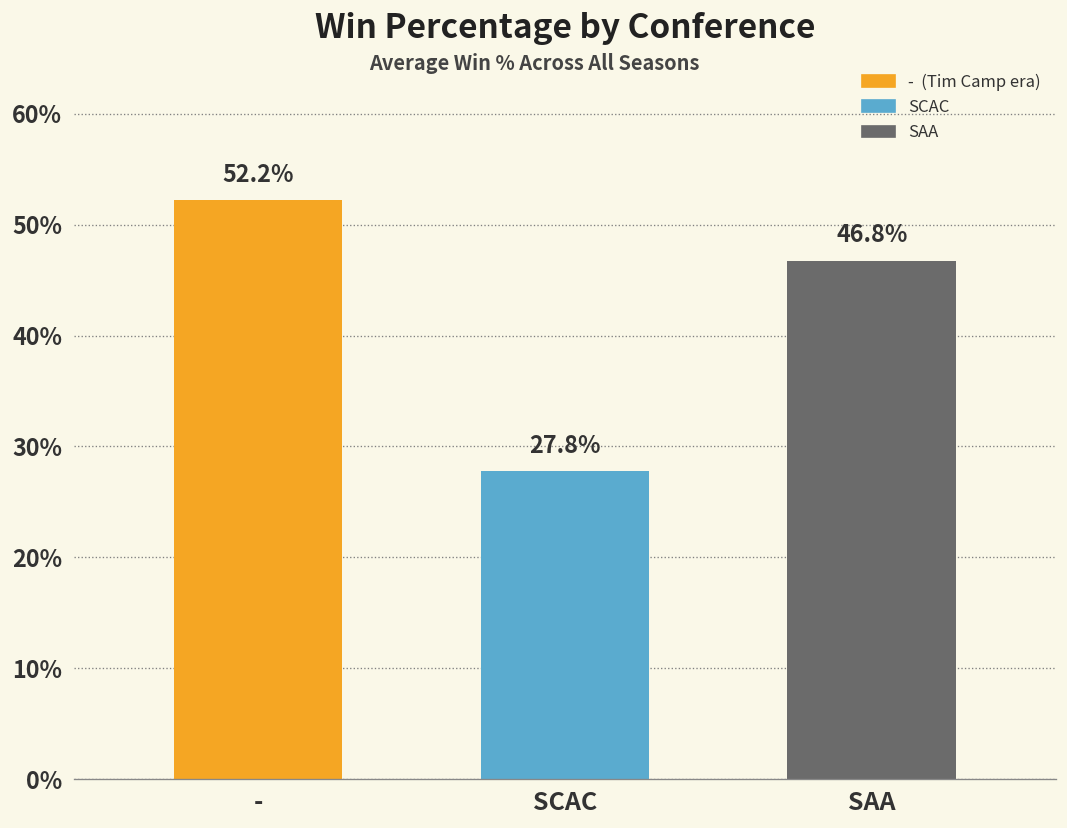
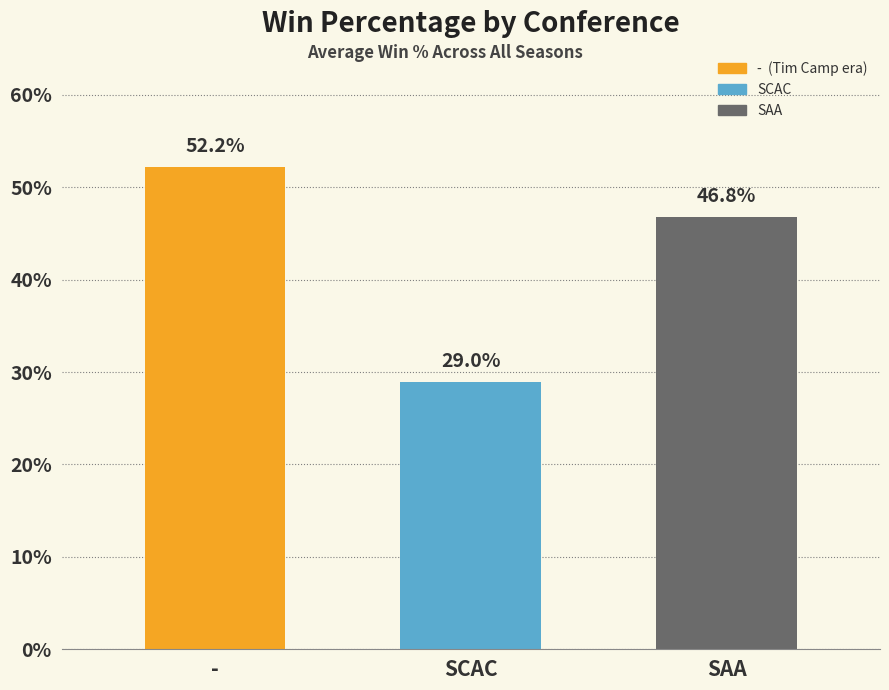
SCAC: 27.8% -> 29.0%
